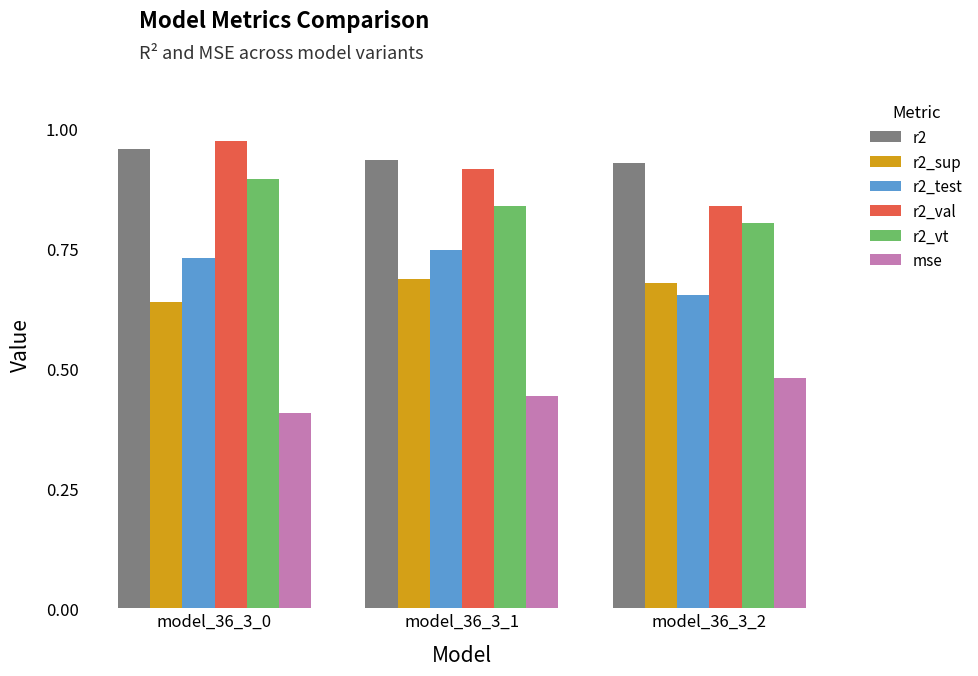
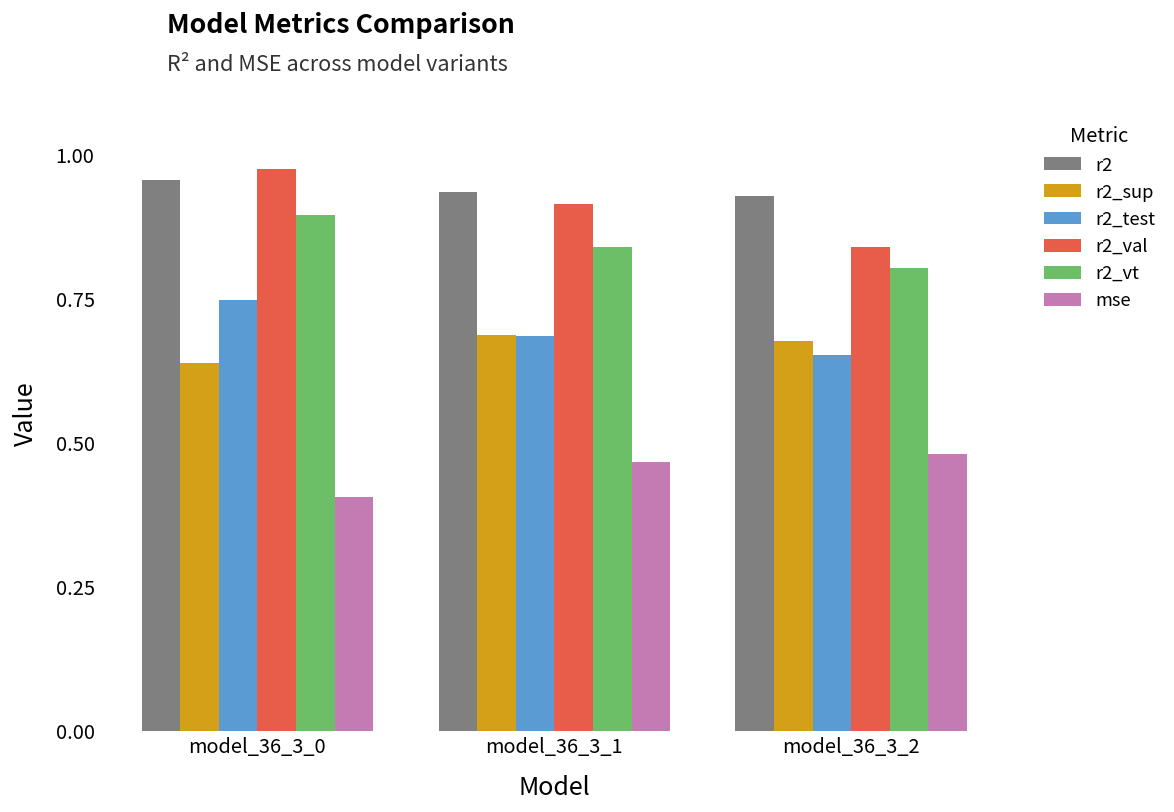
r2_test, model_36_3_0: 0.73 -> 0.75
r2_test, model_36_3_1: 0.75 -> 0.68
mse, model_36_3_1: 0.44 -> 0.47
